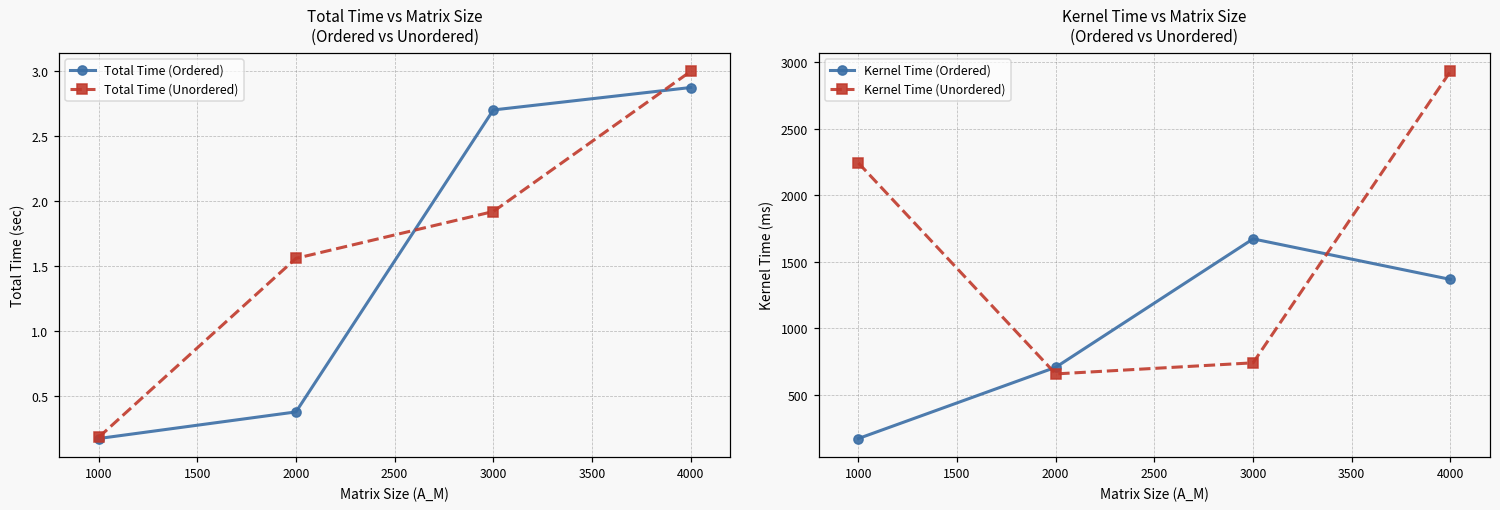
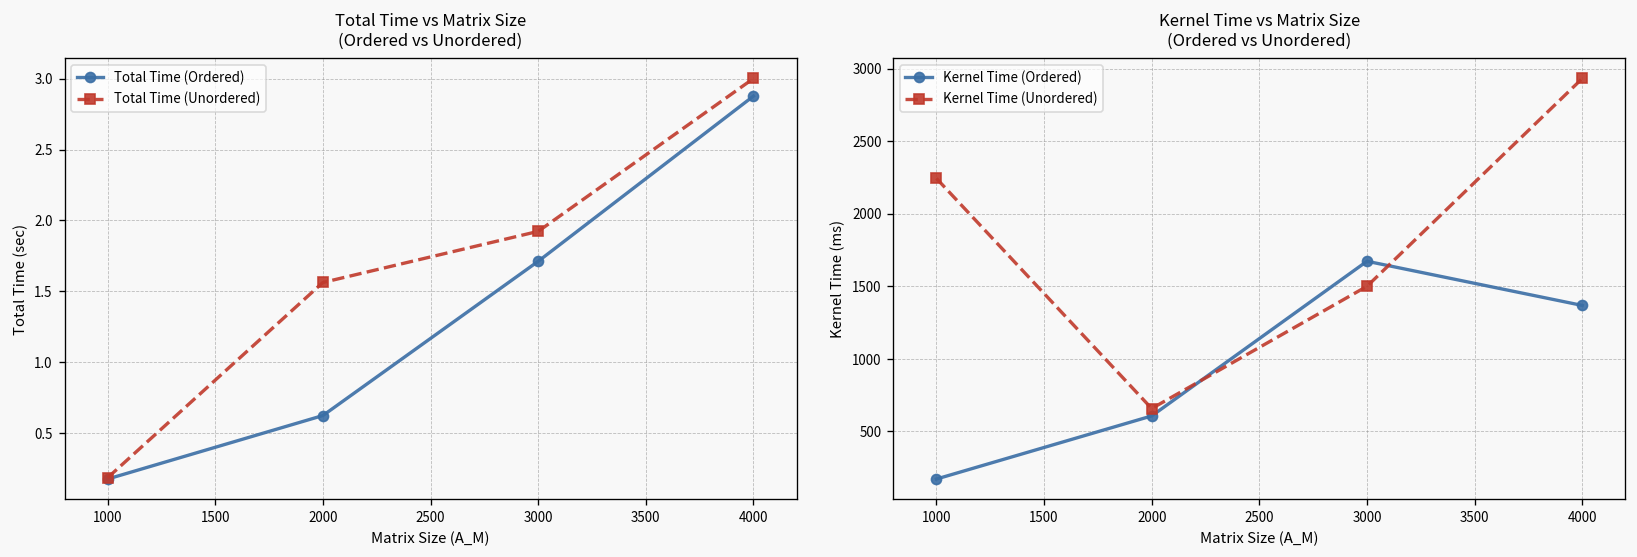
Total Time vs Matrix Size (Ordered vs Unordered), Total Time (Ordered), 2000: 0.38 -> 0.62
Total Time vs Matrix Size (Ordered vs Unordered), Total Time (Ordered), 3000: 2.70 -> 1.71
Kernel Time vs Matrix Size (Ordered vs Unordered), Kernel Time (Ordered), 2000: 710 -> 610
Kernel Time vs Matrix Size (Ordered vs Unordered), Kernel Time (Unordered), 3000: 740 -> 1500
